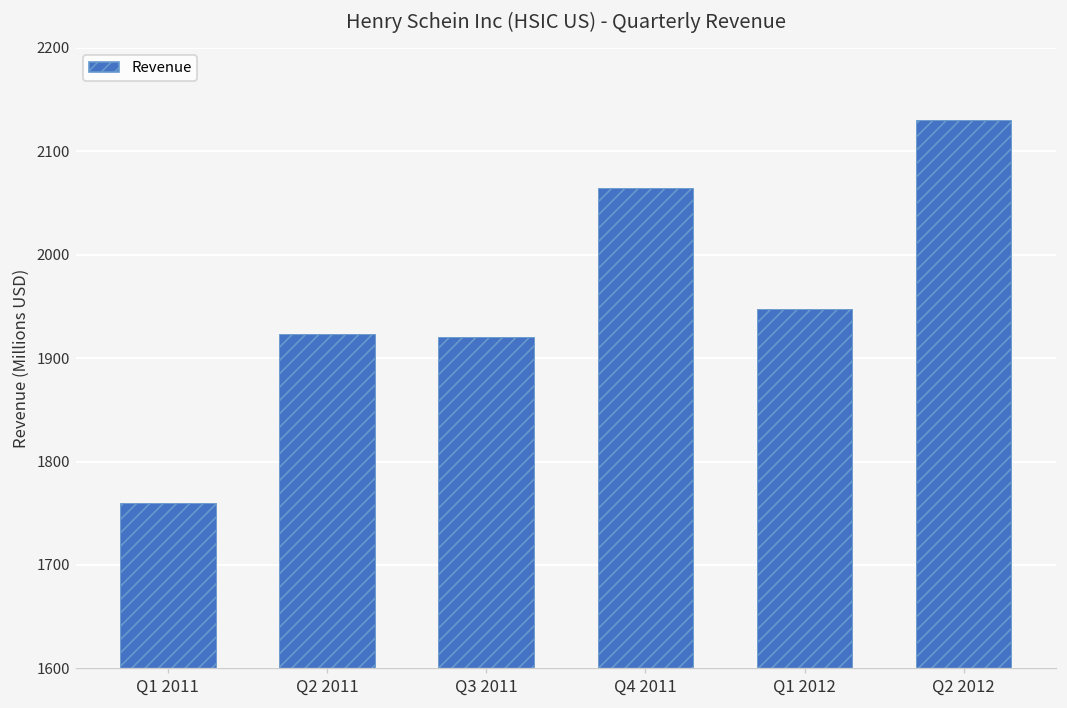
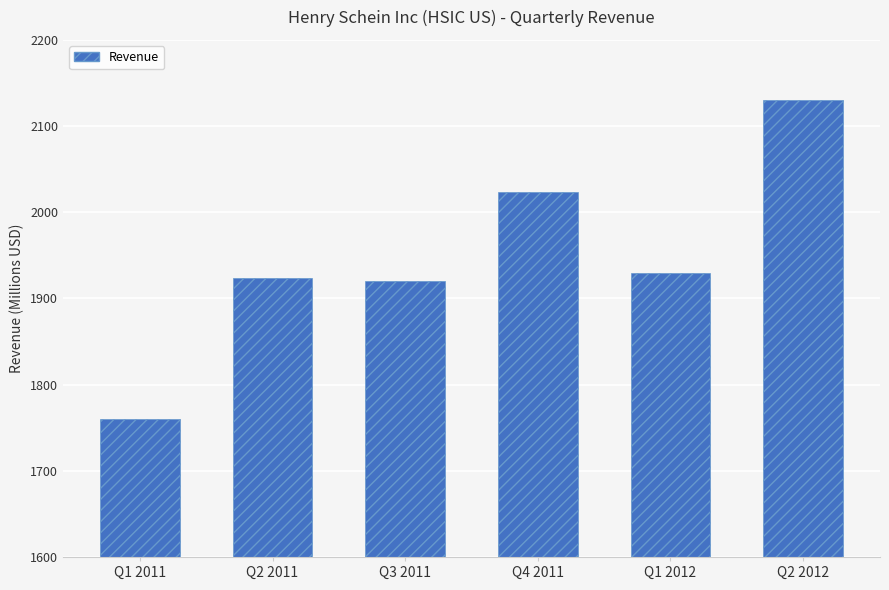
Q4 2011: 2060 -> 2020
Q1 2012: 1950 -> 1930
